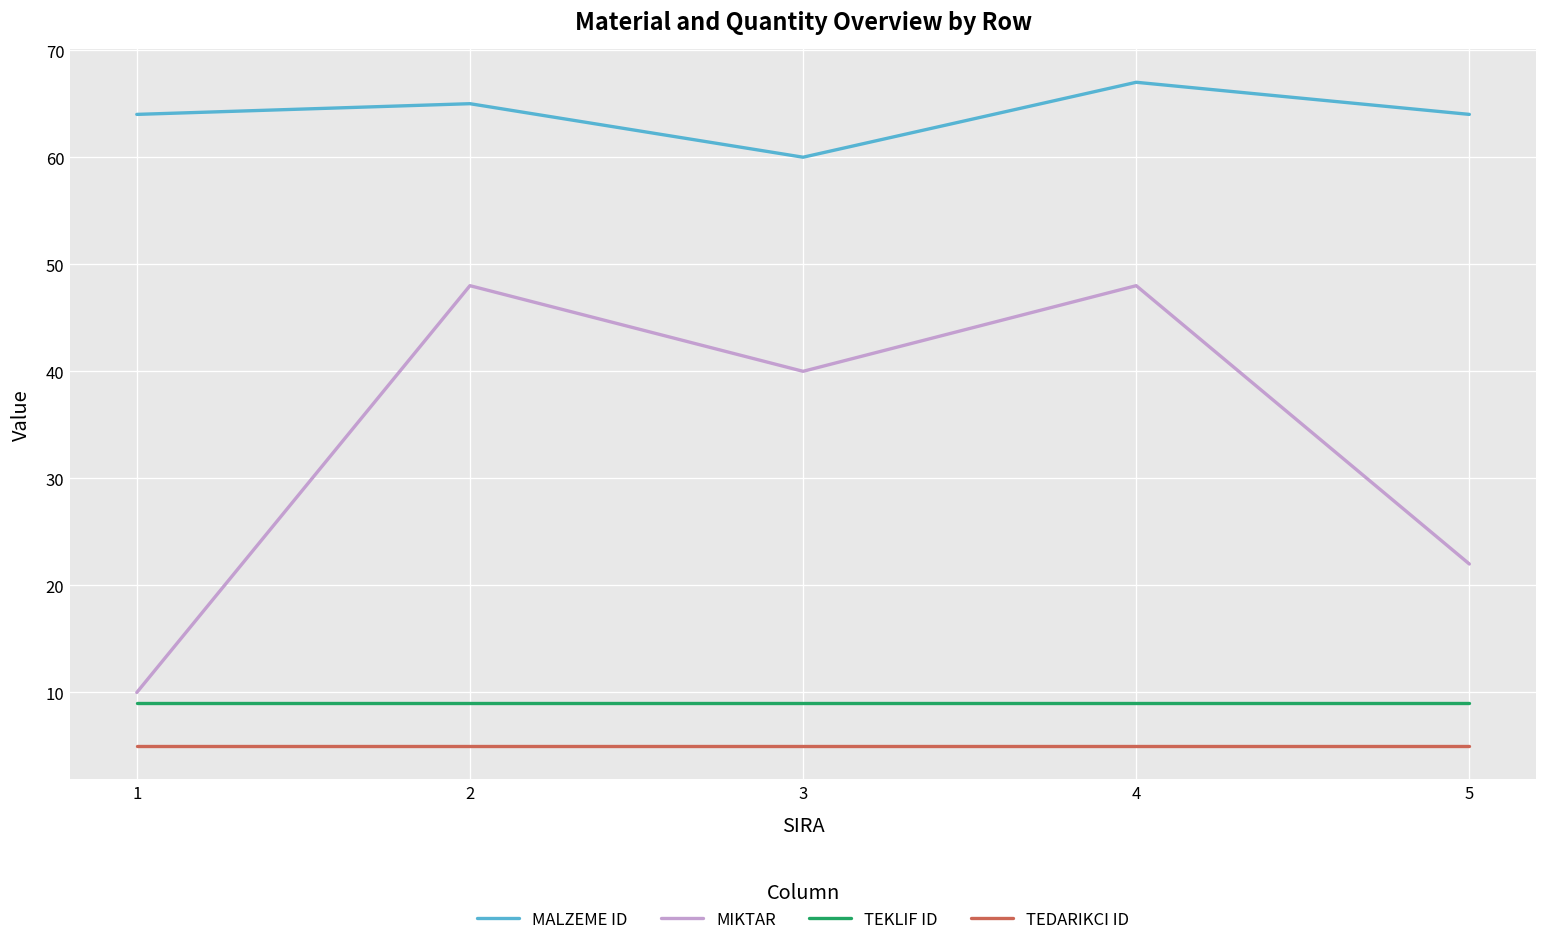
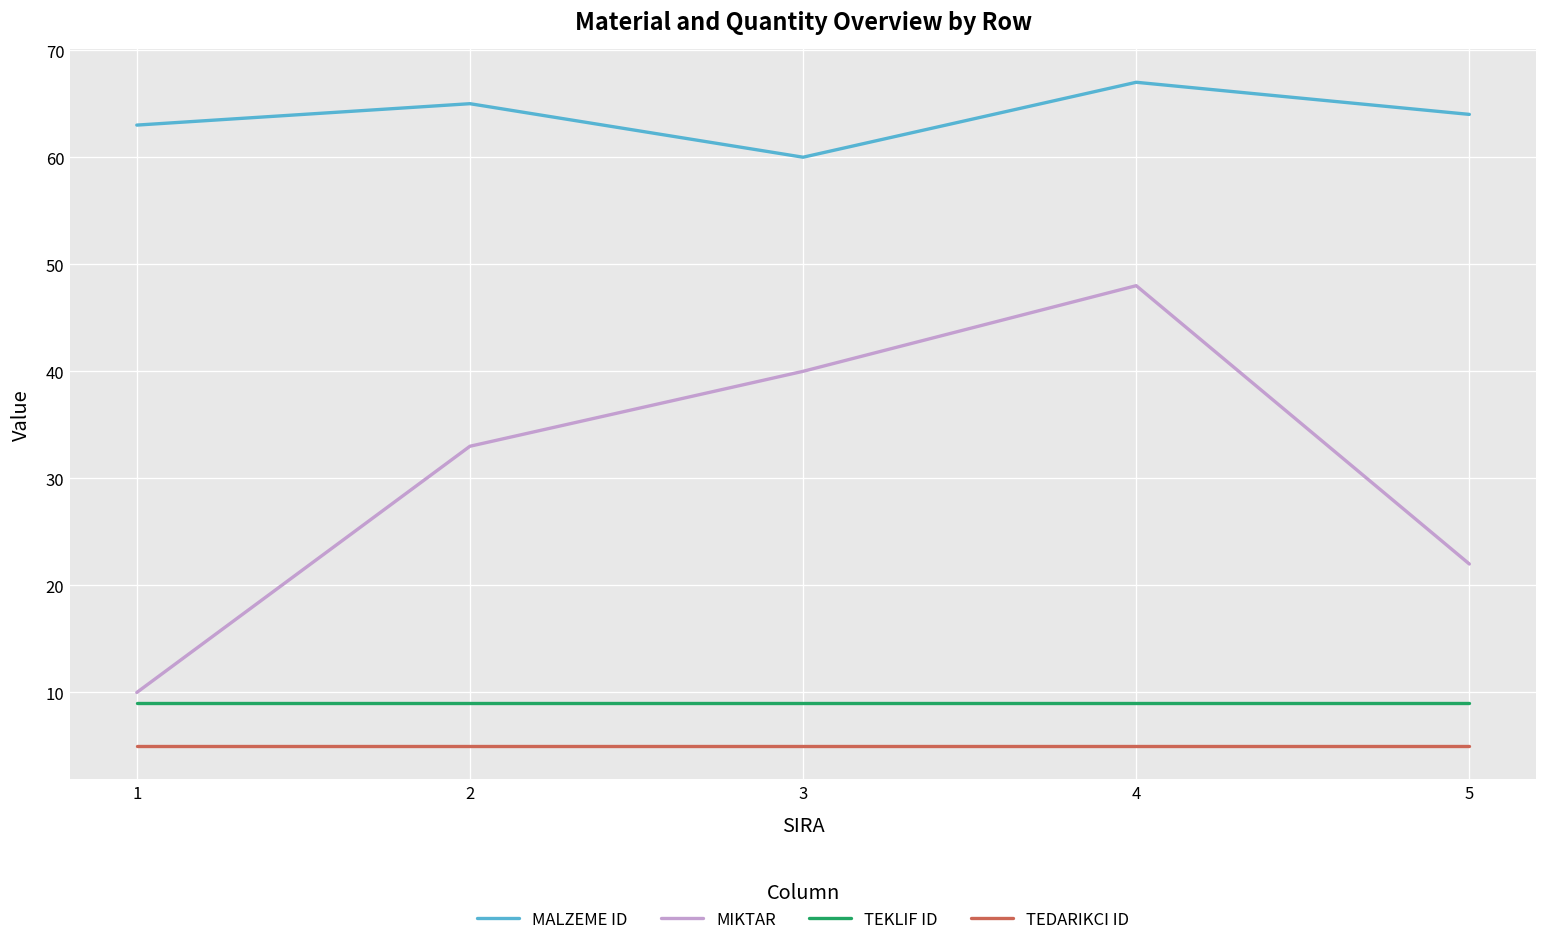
MALZEME ID, 1: 64 -> 63
MIKTAR, 2: 48 -> 33
